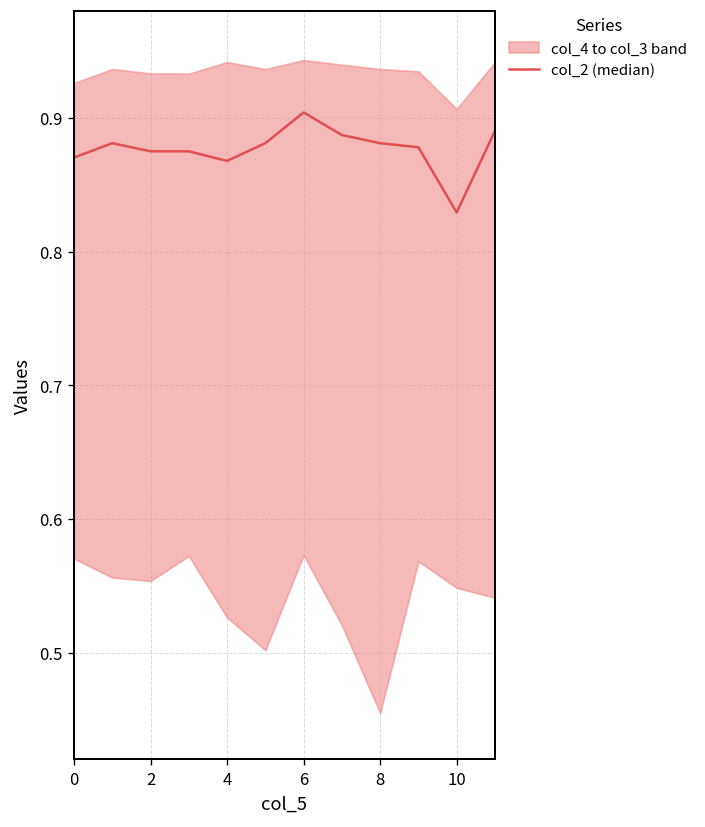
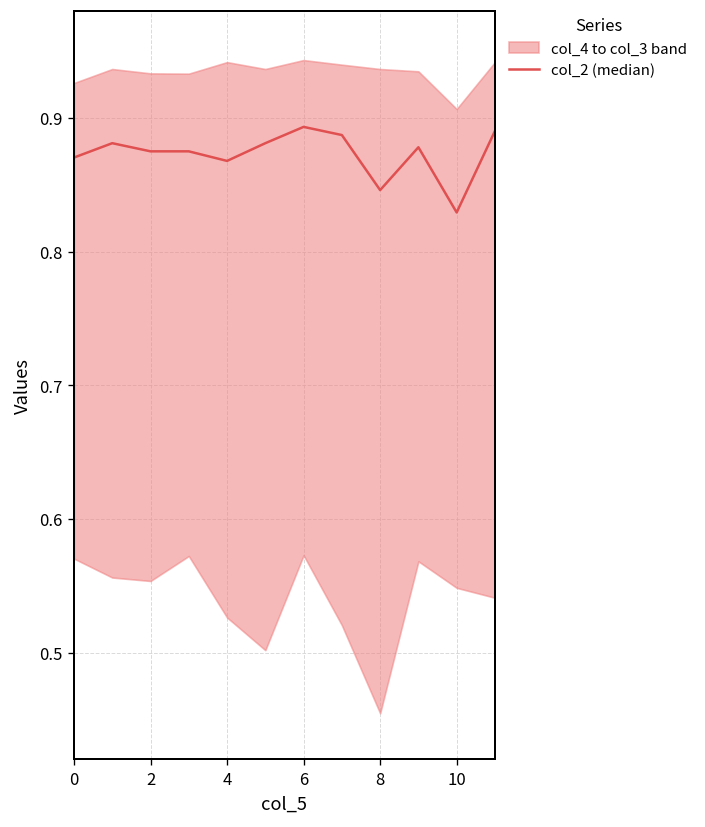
col_2 (median), 6: 0.904 -> 0.893
col_2 (median), 8: 0.881 -> 0.846
